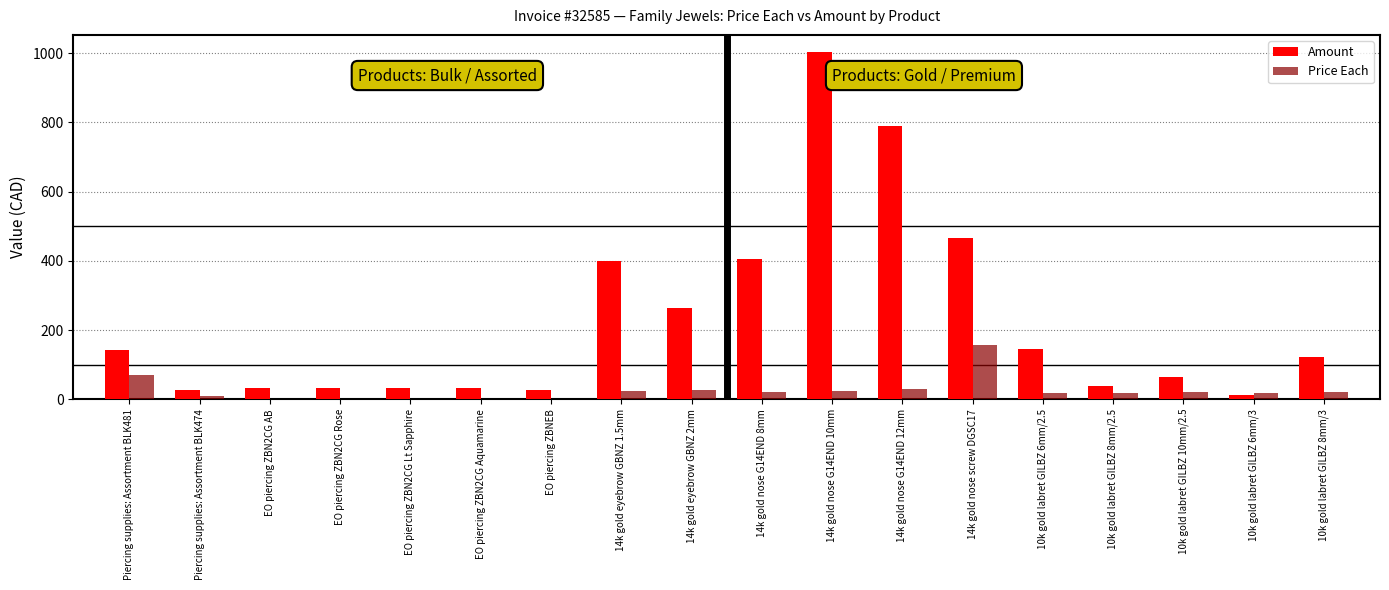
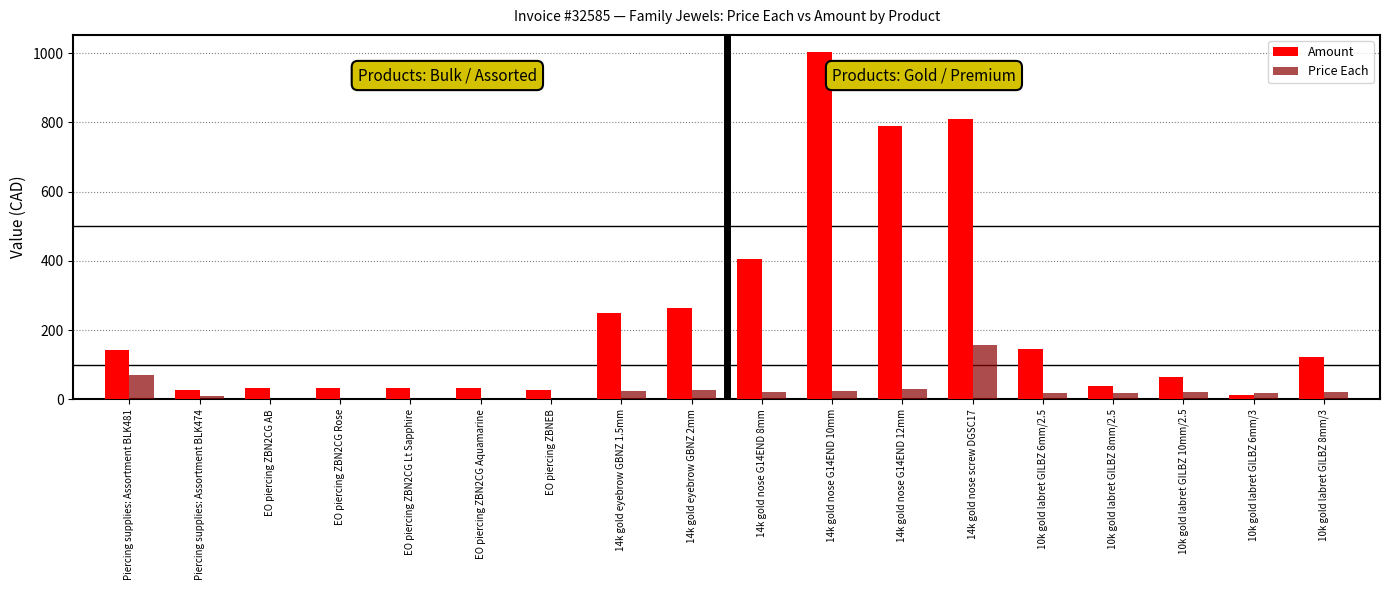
Amount, 14k gold eyebrow GBNZ 1.5mm: 400 -> 250
Amount, 14k gold nose screw DGSC17: 470 -> 810
